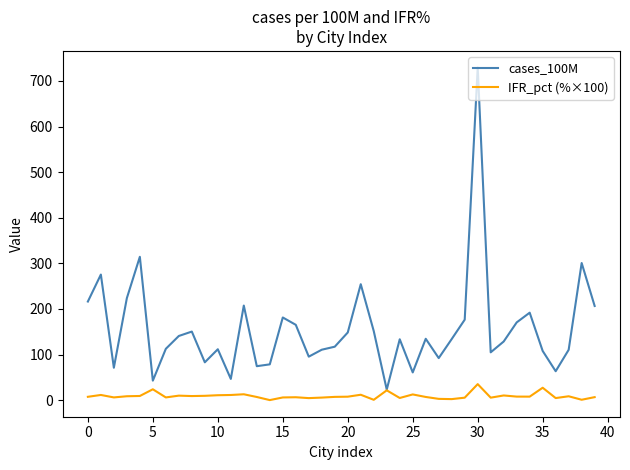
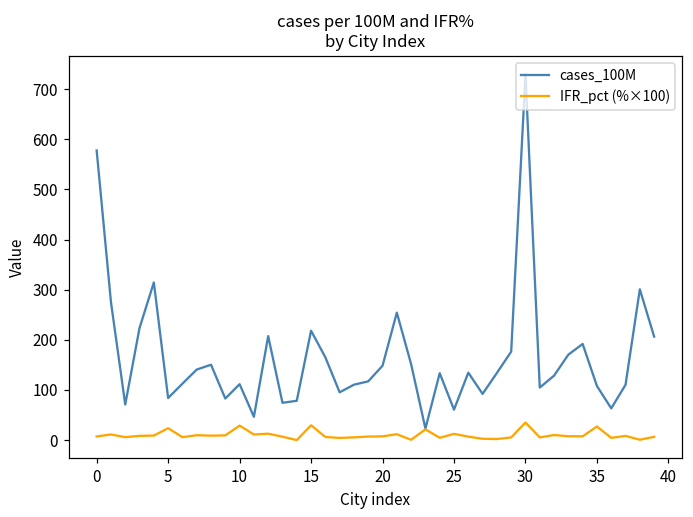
cases_100M, 0: 220 -> 580
cases_100M, 5: 40 -> 80
IFR_pct (%×100), 10: 10 -> 30
cases_100M, 15: 180 -> 220
IFR_pct (%×100), 15: 10 -> 30
